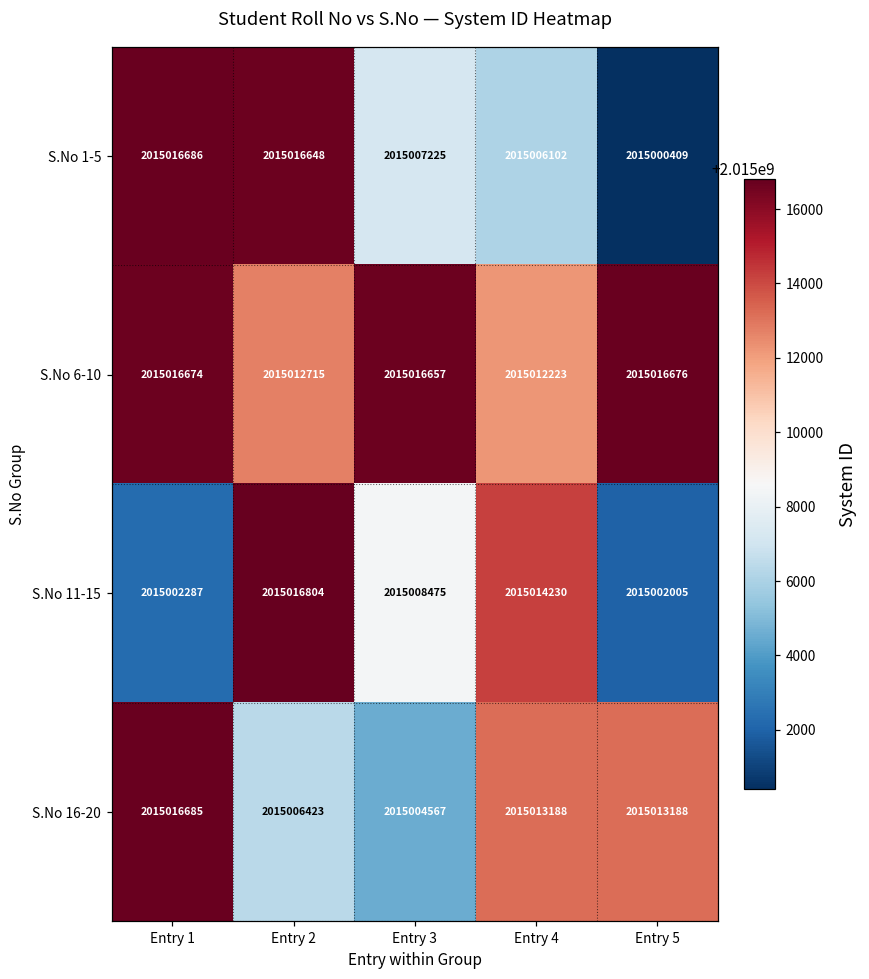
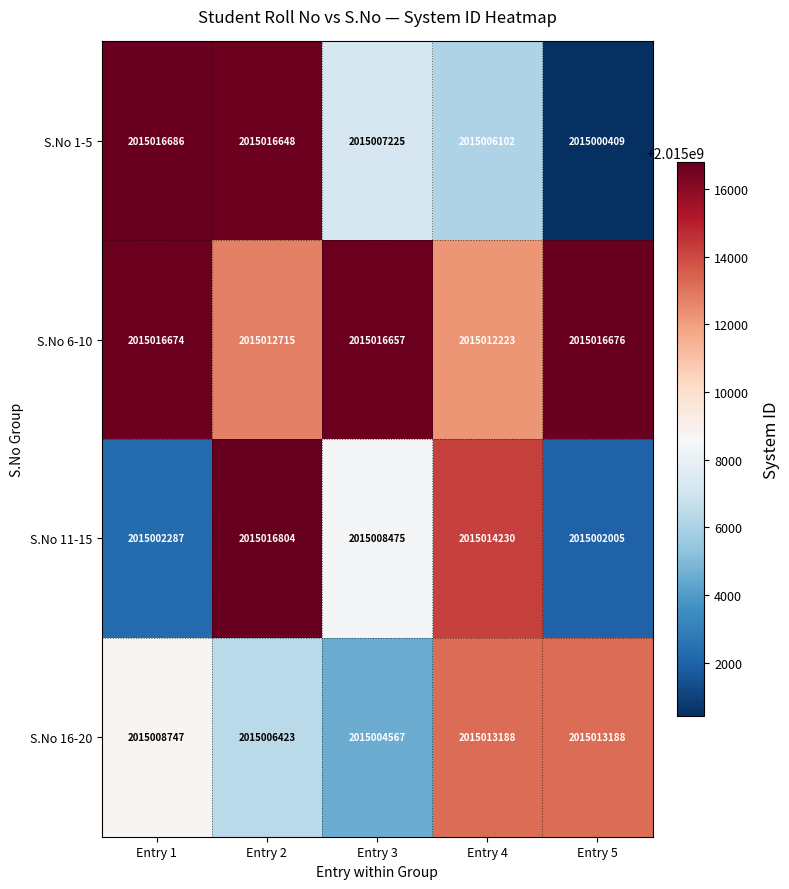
S.No 16-20, Entry 1: 2015016685 -> 2015008747
